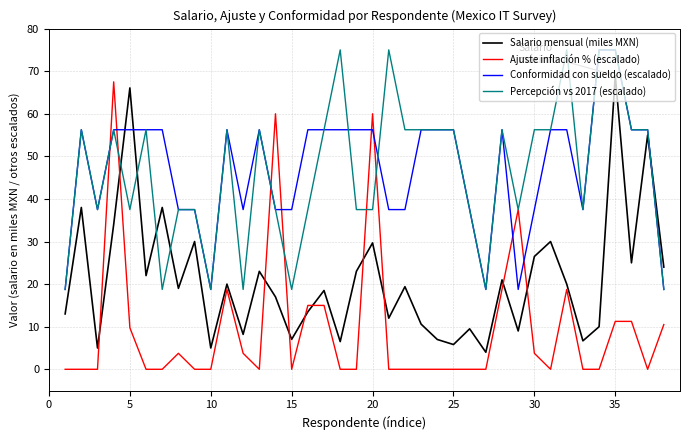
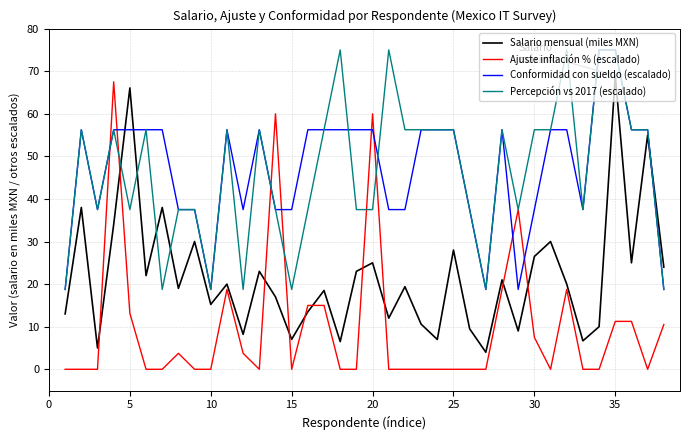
Ajuste inflación % (escalado), 5: 10 -> 13
Salario mensual (miles MXN), 10: 5 -> 15
Salario mensual (miles MXN), 20: 30 -> 25
Salario mensual (miles MXN), 25: 6 -> 28
Ajuste inflación % (escalado), 30: 4 -> 8
